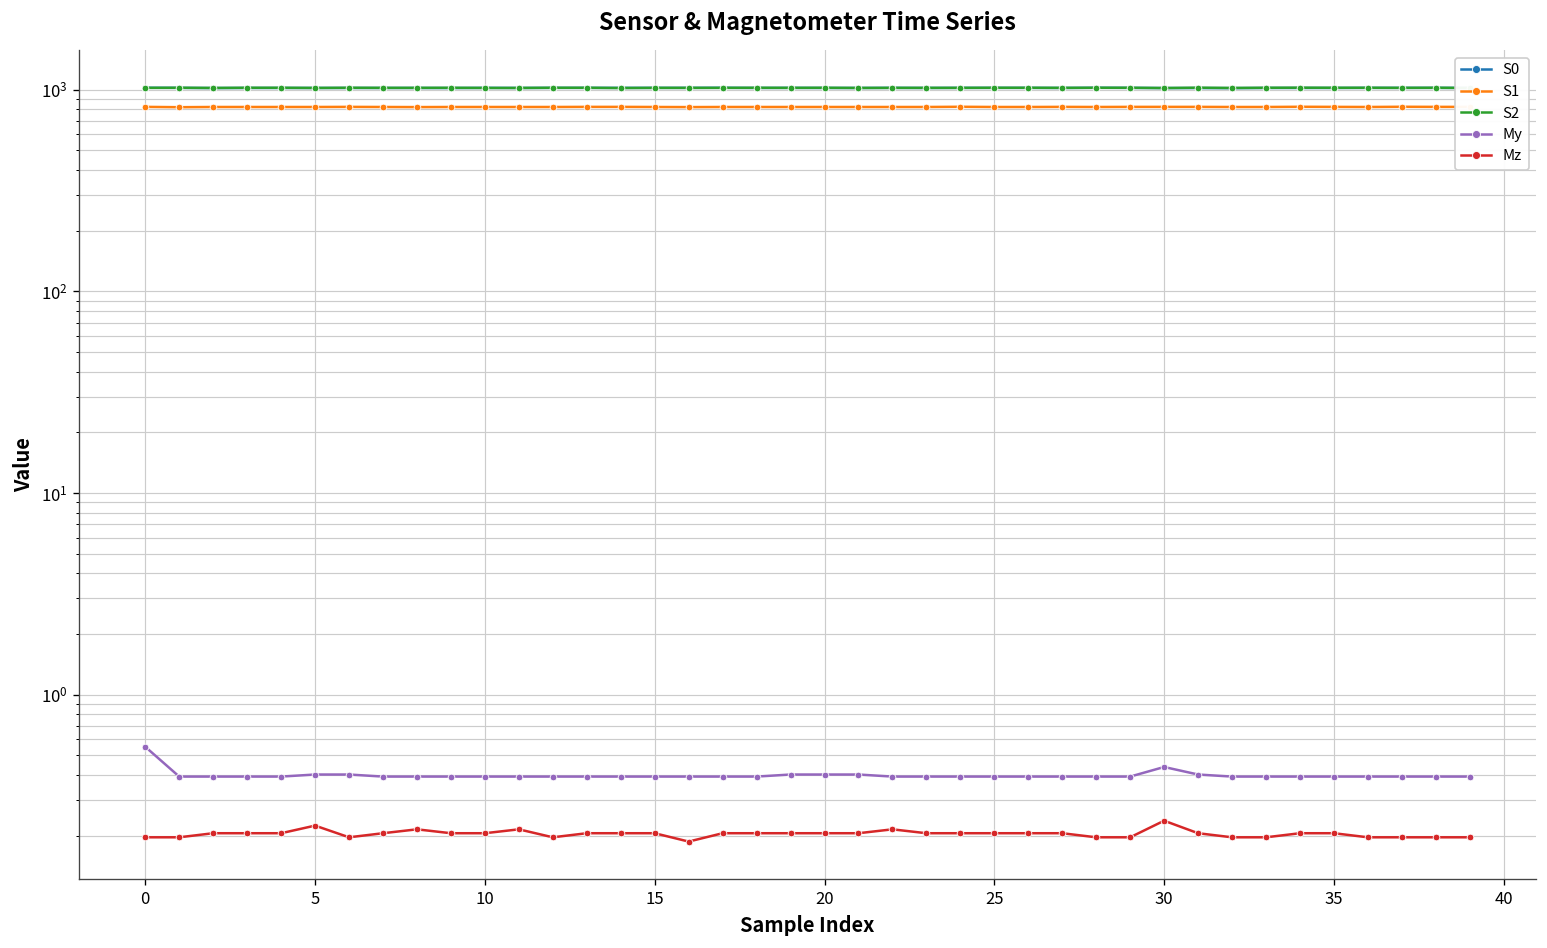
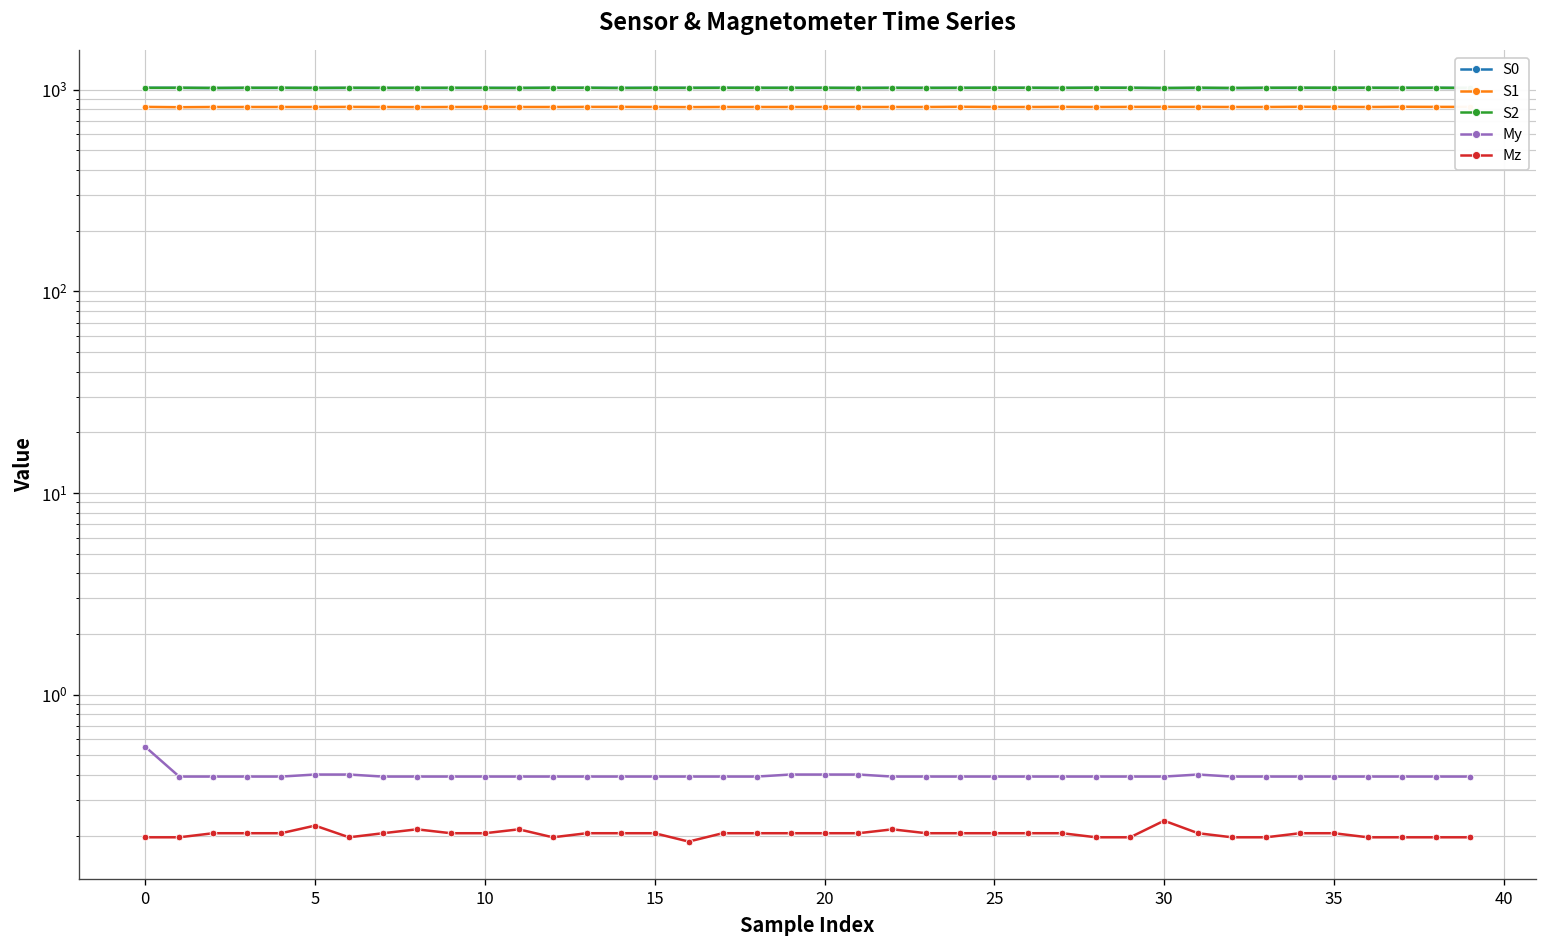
My, 30: 0.44 -> 0.39
